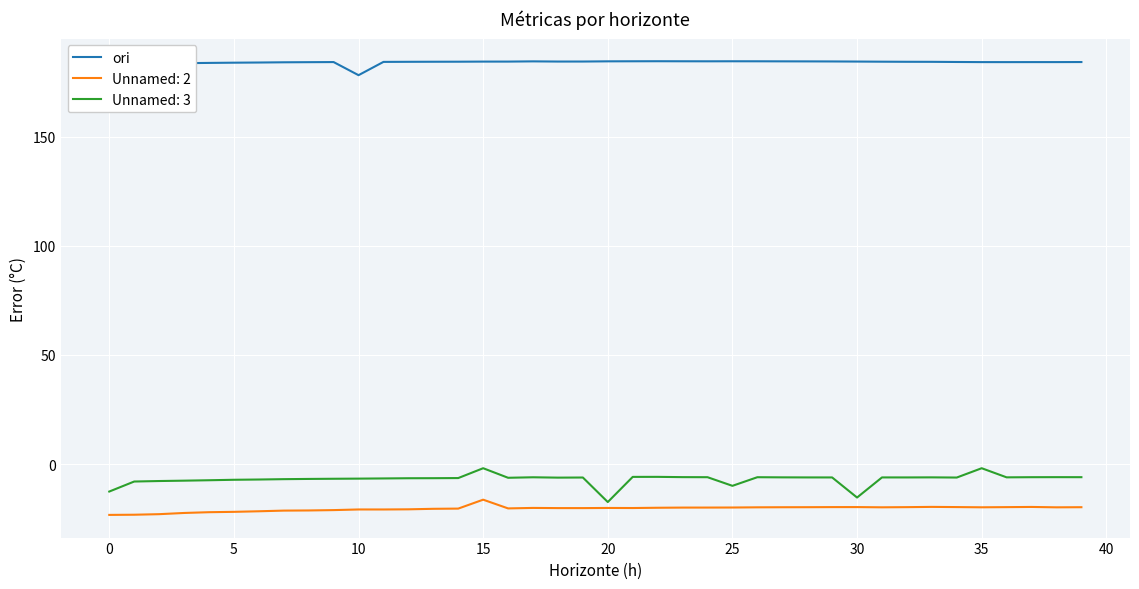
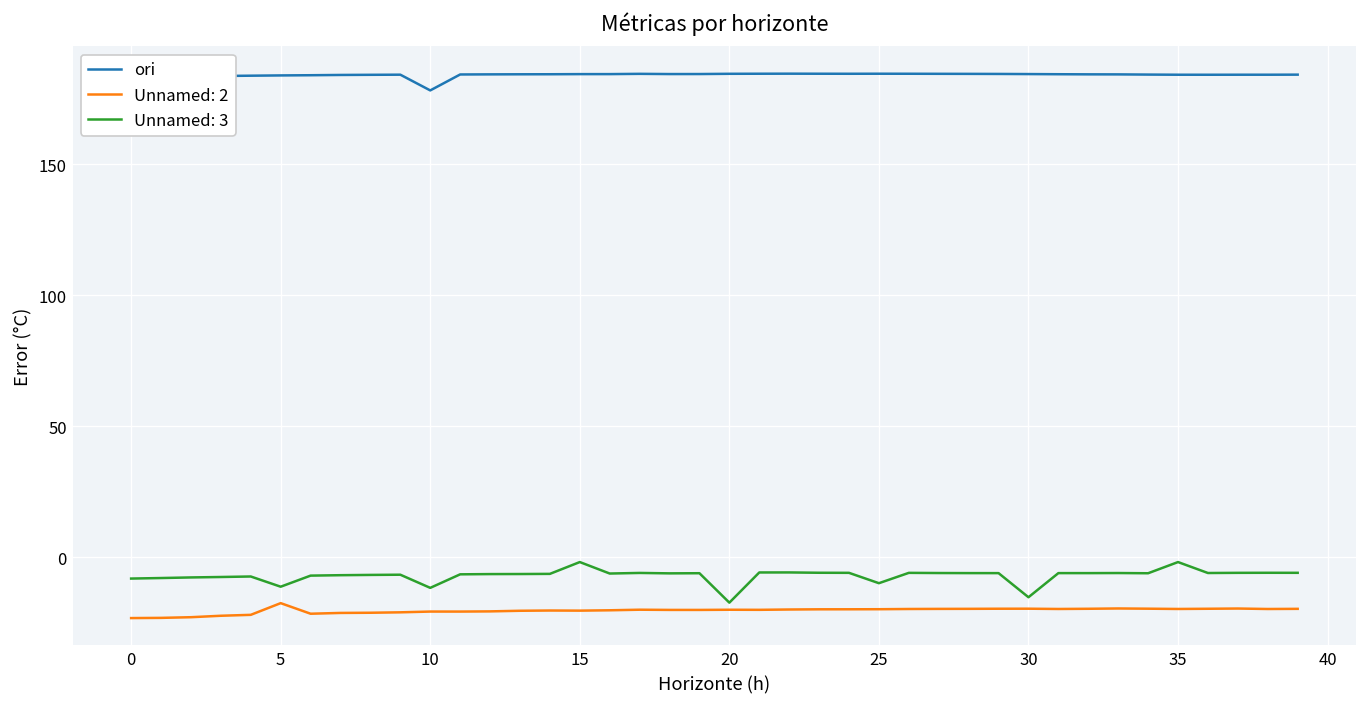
Unnamed: 3, 0: -13 -> -8
Unnamed: 2, 5: -22 -> -18
Unnamed: 3, 5: -7 -> -11
Unnamed: 3, 10: -7 -> -12
Unnamed: 2, 15: -16 -> -20
